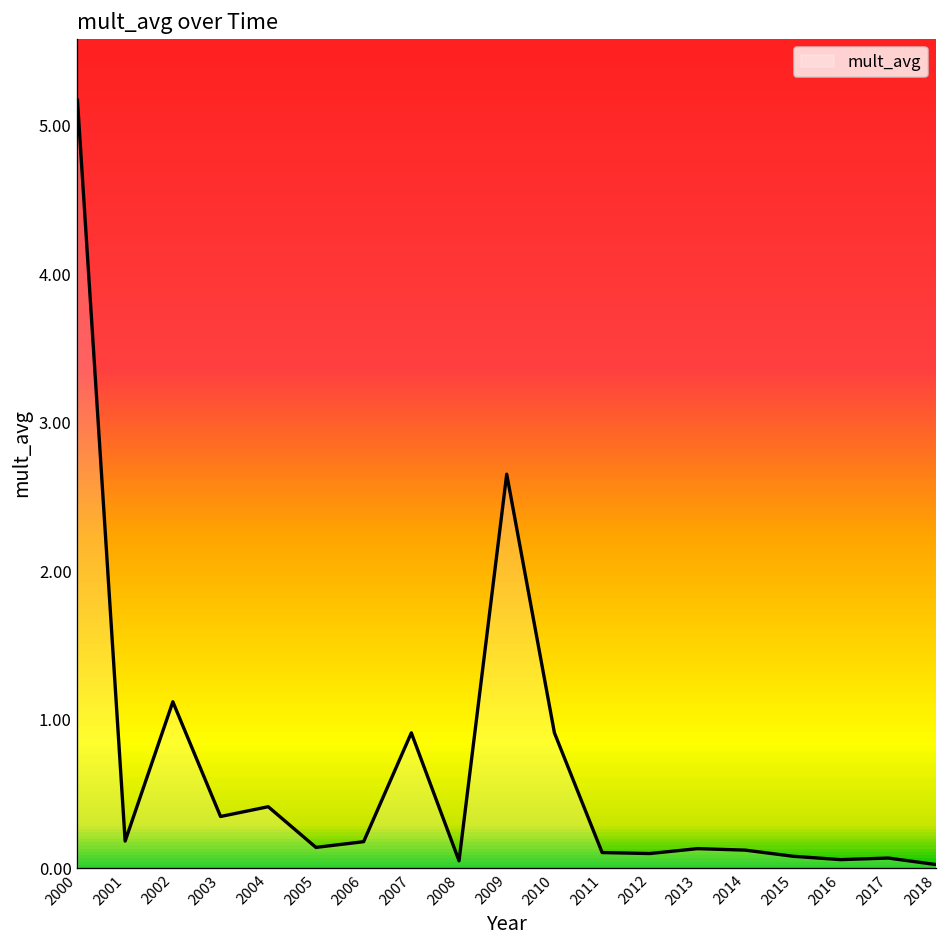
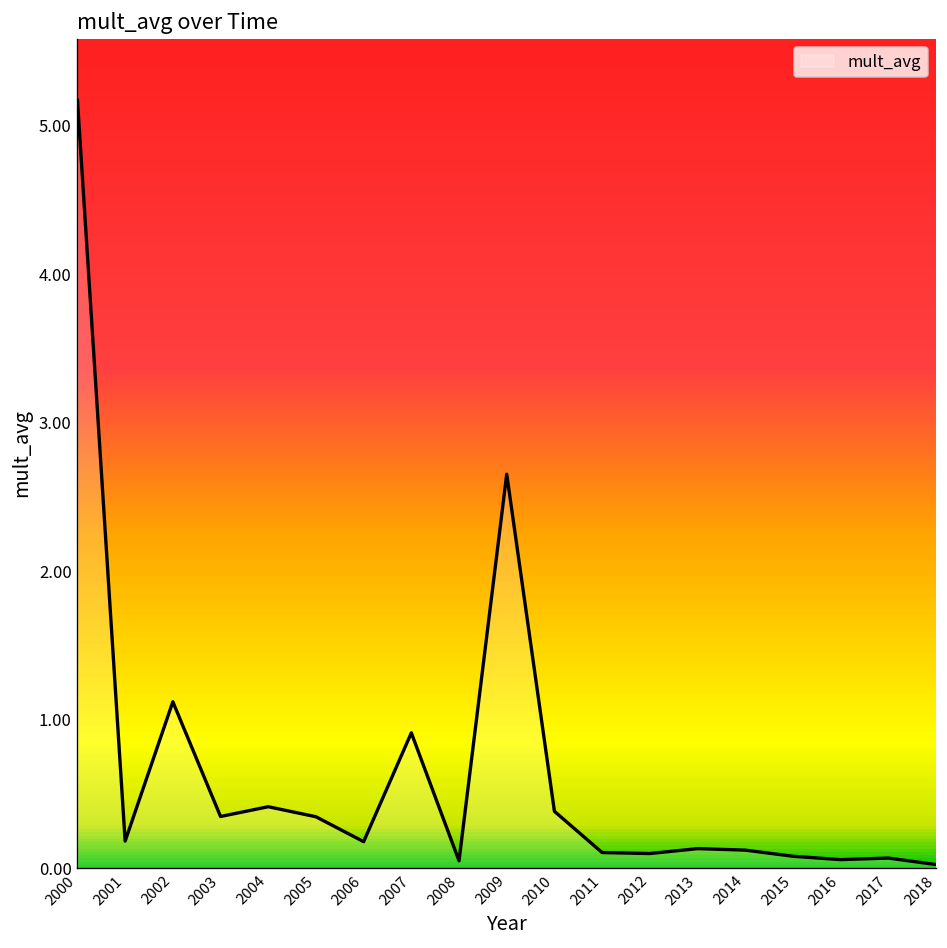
2005: 0.14 -> 0.35
2010: 0.91 -> 0.38
